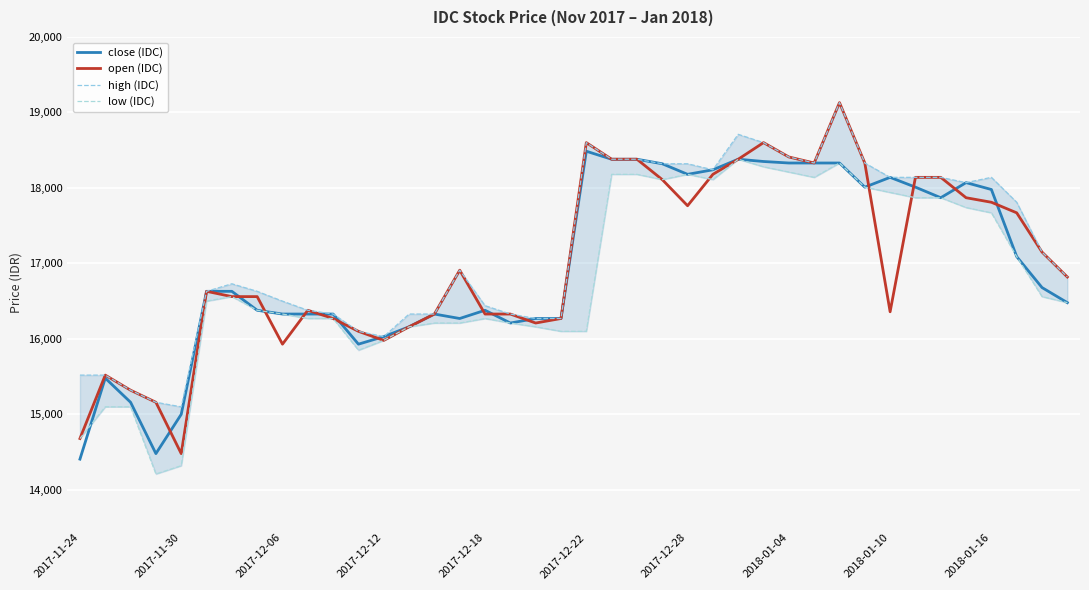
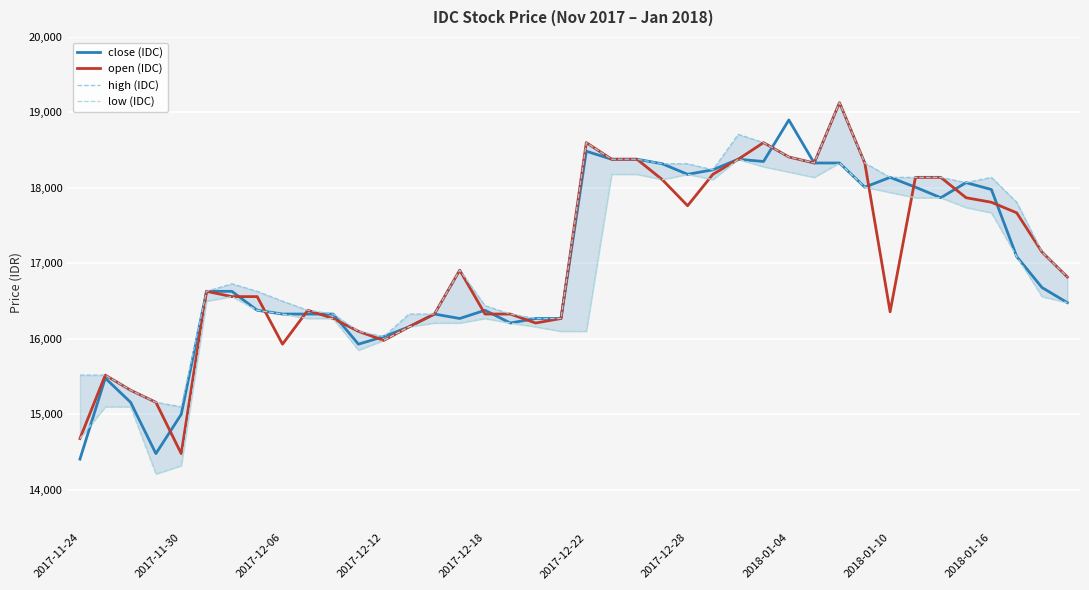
close (IDC), 2018-01-04: 18,300 -> 18,900
